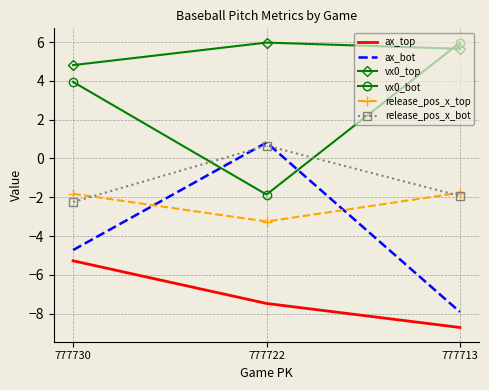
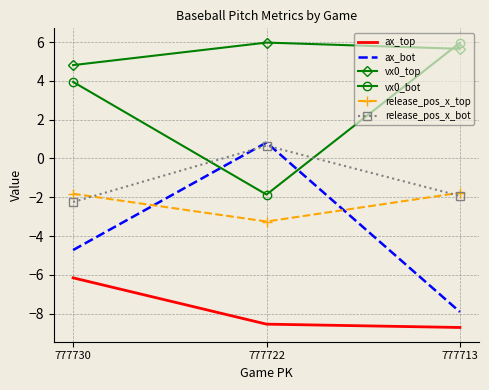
ax_top, 777730: -5.3 -> -6.2
ax_top, 777722: -7.5 -> -8.5
